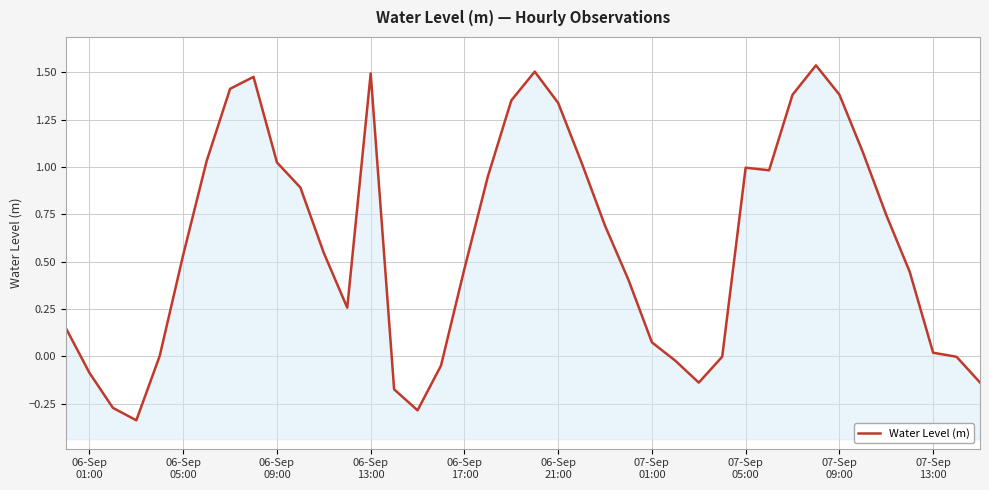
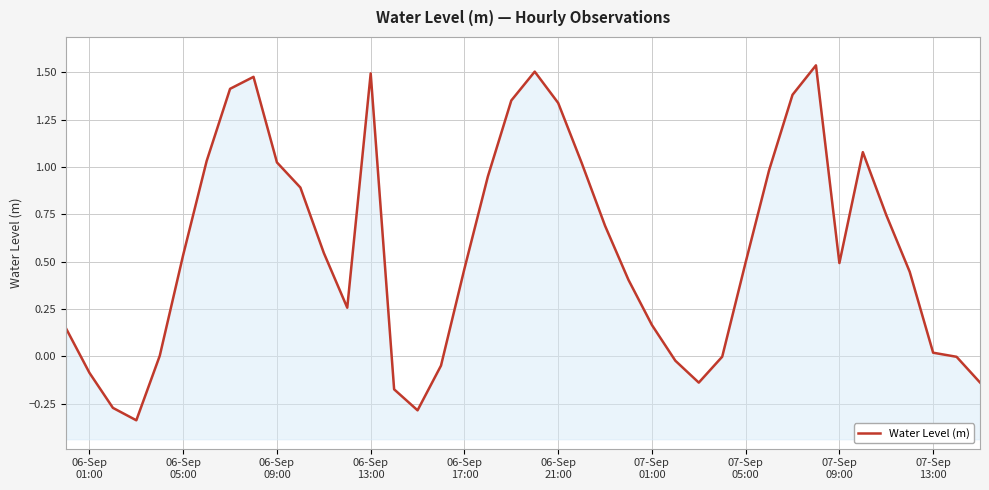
07-Sep 01:00: 0.07 -> 0.17
07-Sep 05:00: 1.00 -> 0.50
07-Sep 09:00: 1.38 -> 0.49
